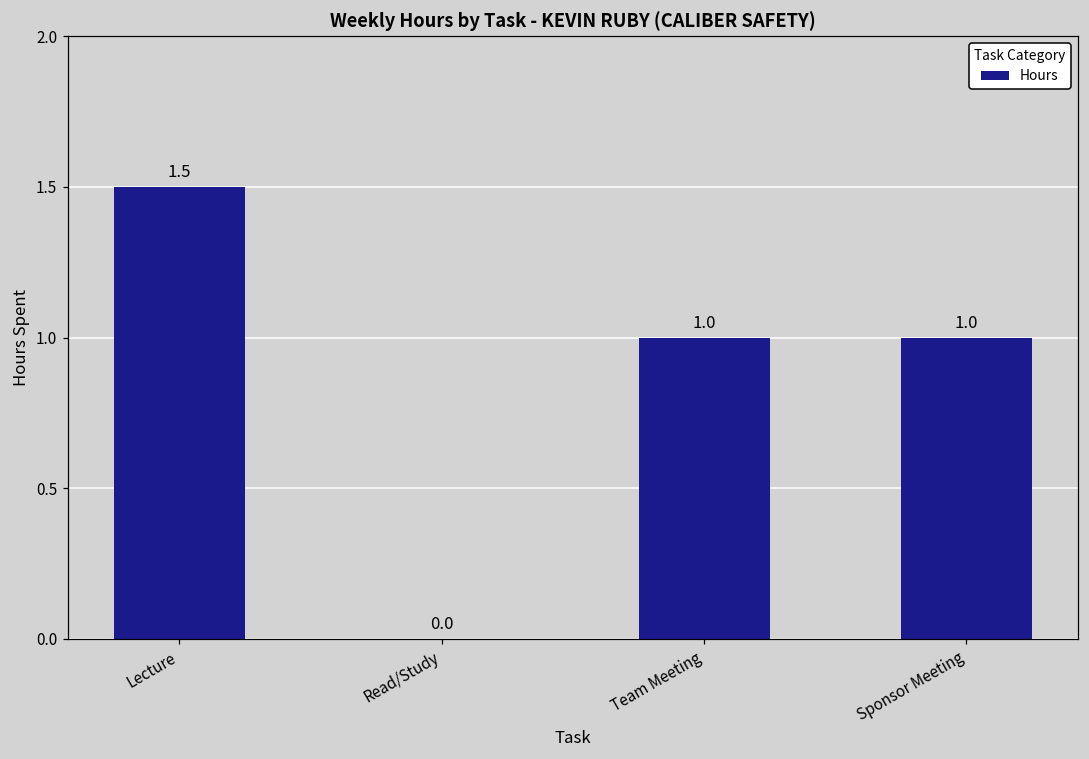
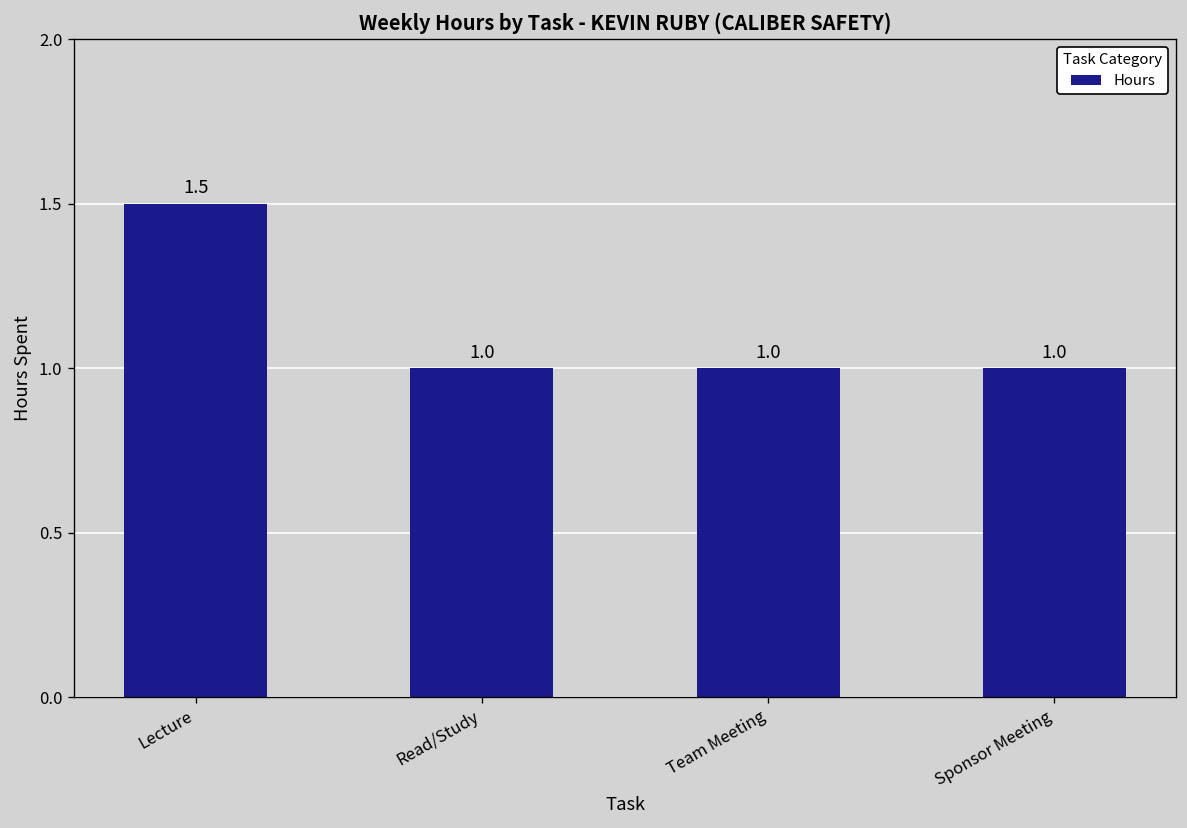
Read/Study: 0.0 -> 1.0
